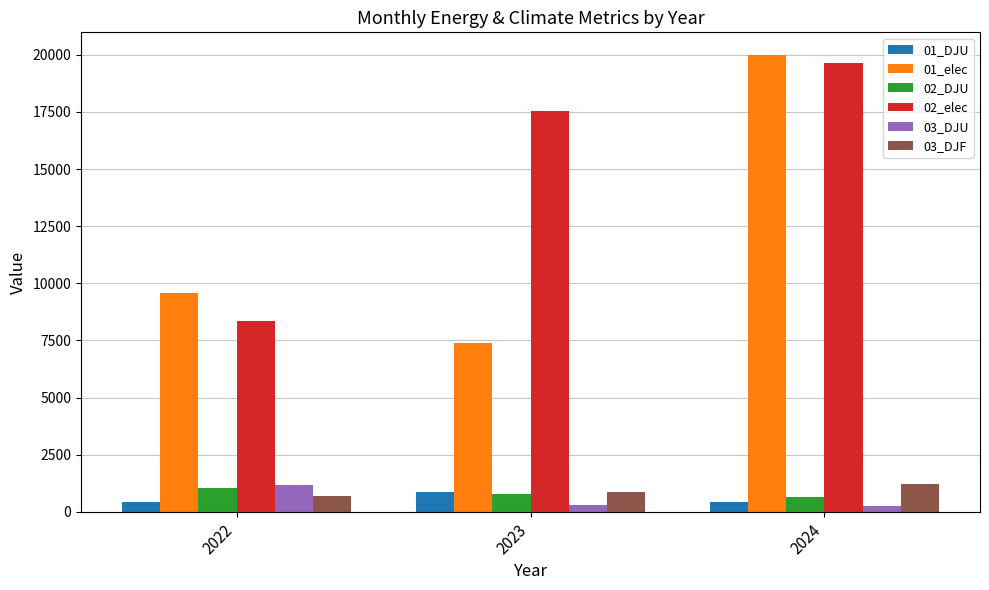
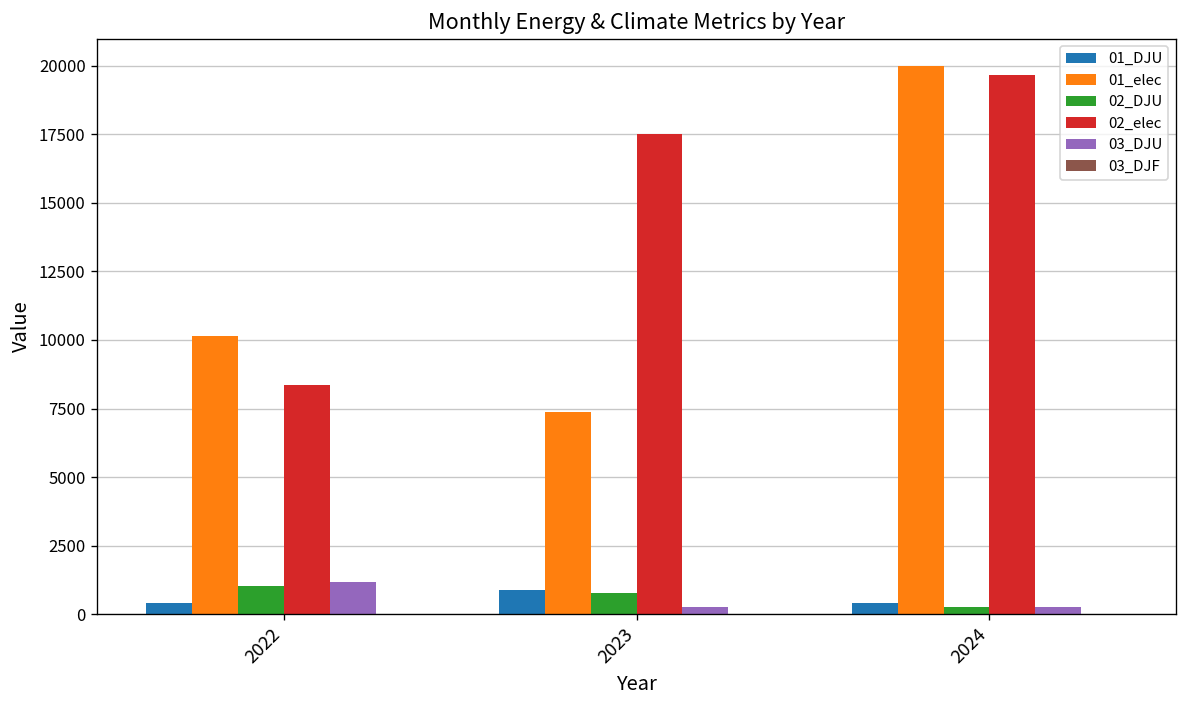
01_elec, 2022: 9600 -> 10100
03_DJF, 2022: 700 -> 0
03_DJF, 2023: 900 -> 0
02_DJU, 2024: 600 -> 300
03_DJF, 2024: 1200 -> 0
